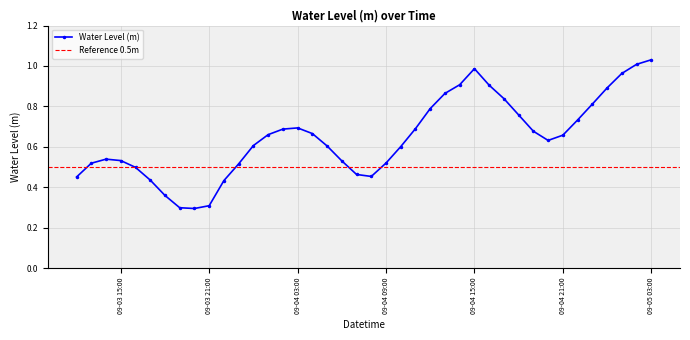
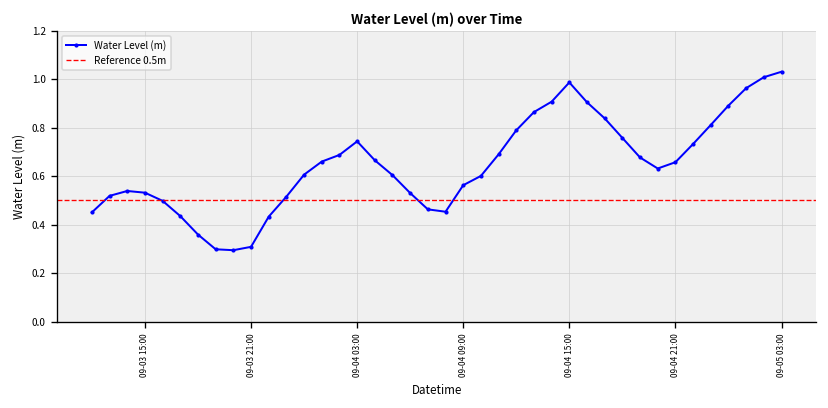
09-04 03:00: 0.69 -> 0.74
09-04 09:00: 0.52 -> 0.56
